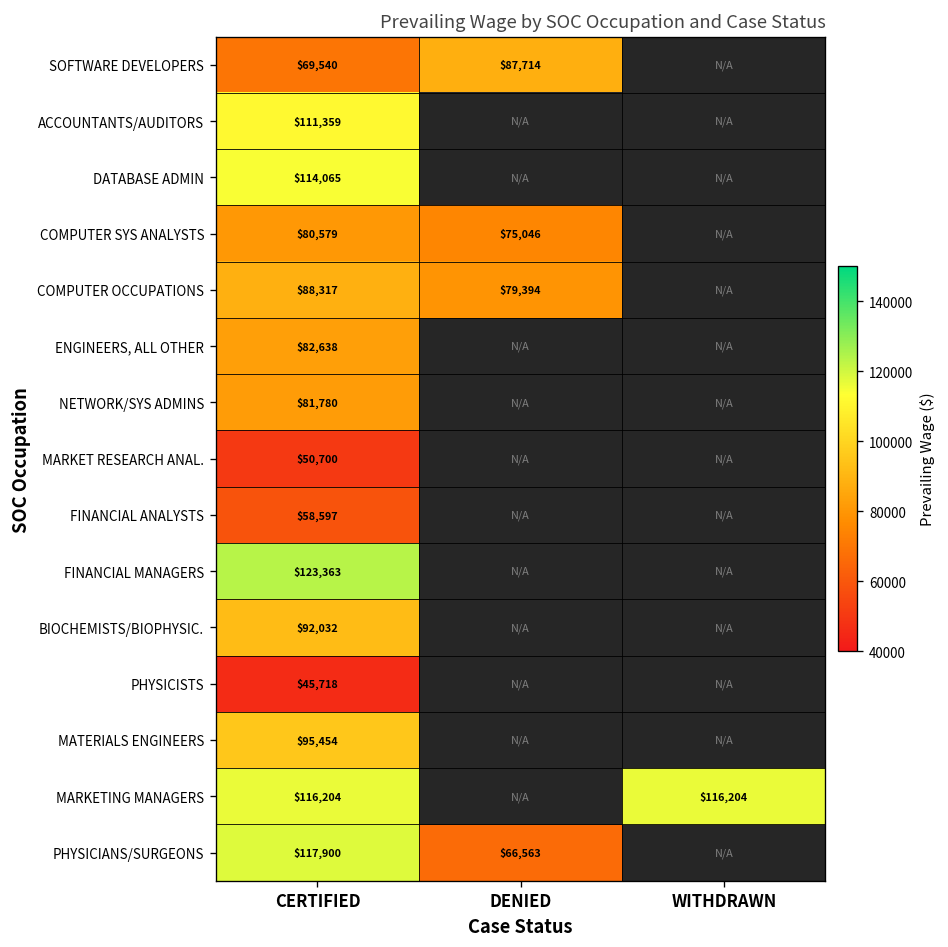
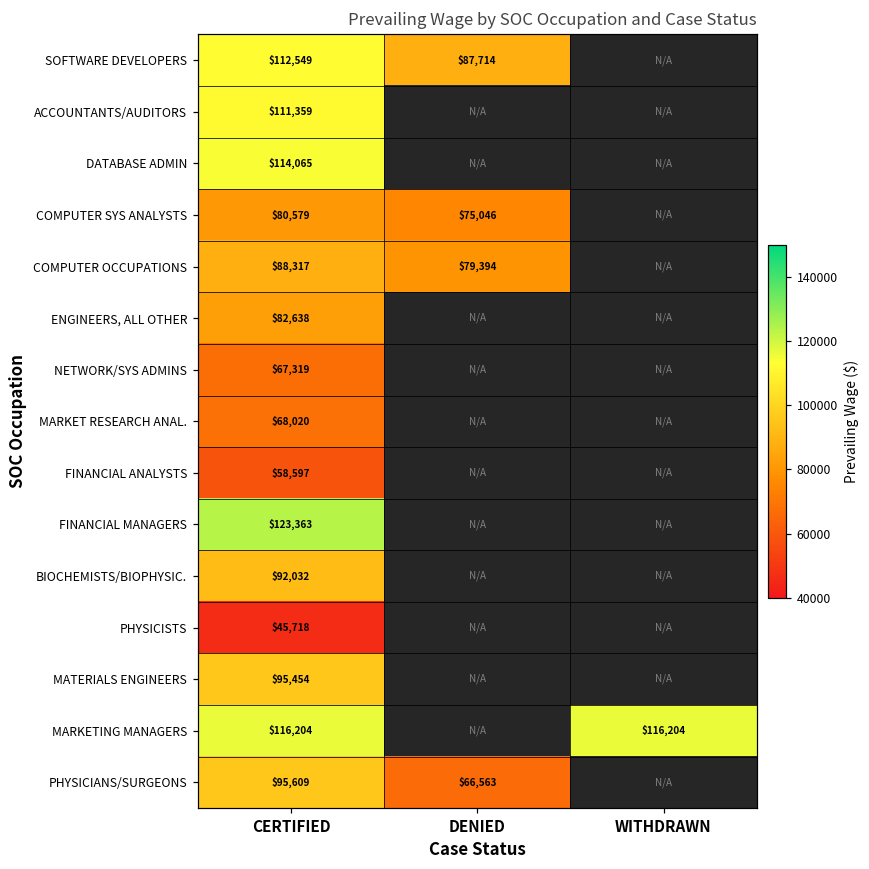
SOFTWARE DEVELOPERS, CERTIFIED: $69,540 -> $112,549
NETWORK/SYS ADMINS, CERTIFIED: $81,780 -> $67,319
MARKET RESEARCH ANAL., CERTIFIED: $50,700 -> $68,020
PHYSICIANS/SURGEONS, CERTIFIED: $117,900 -> $95,609
